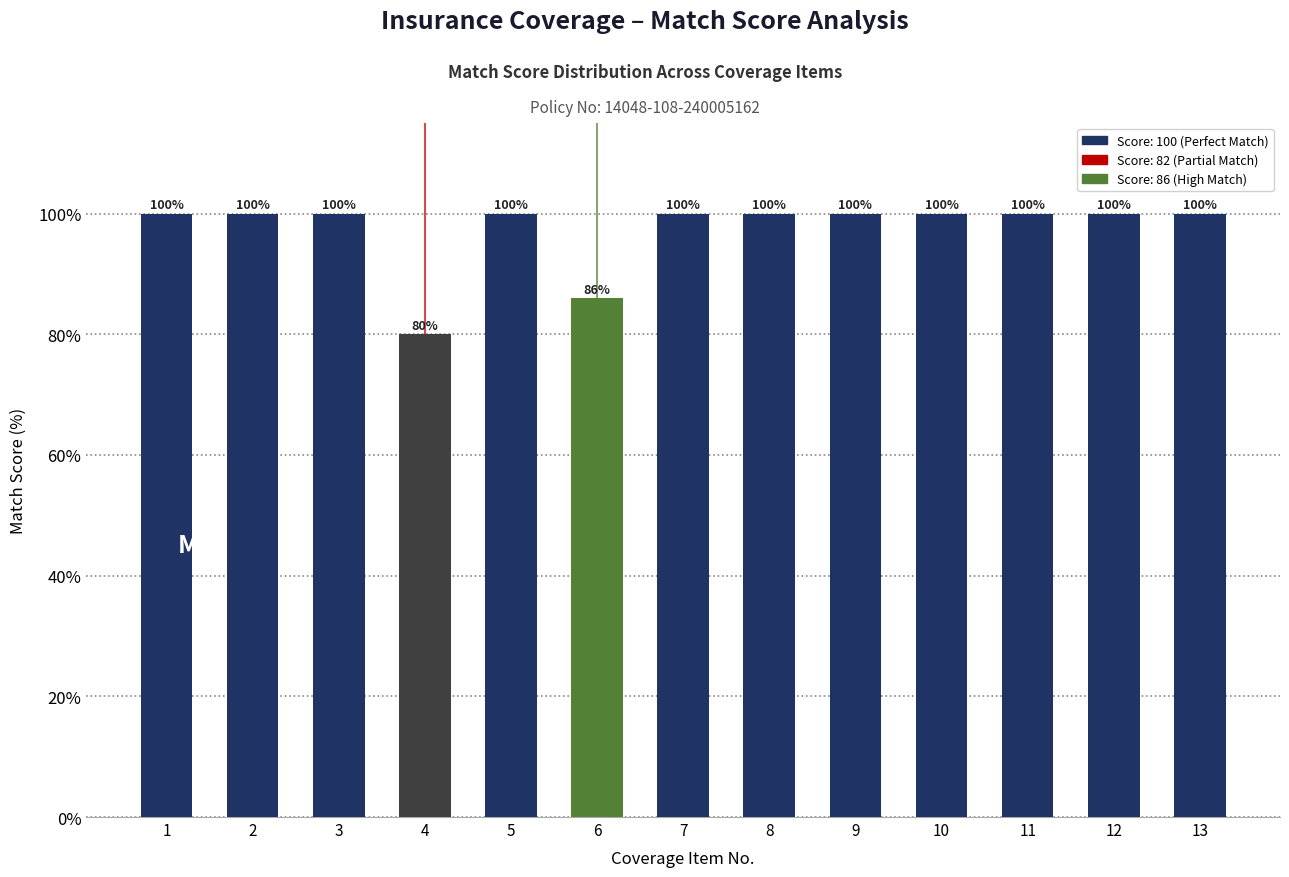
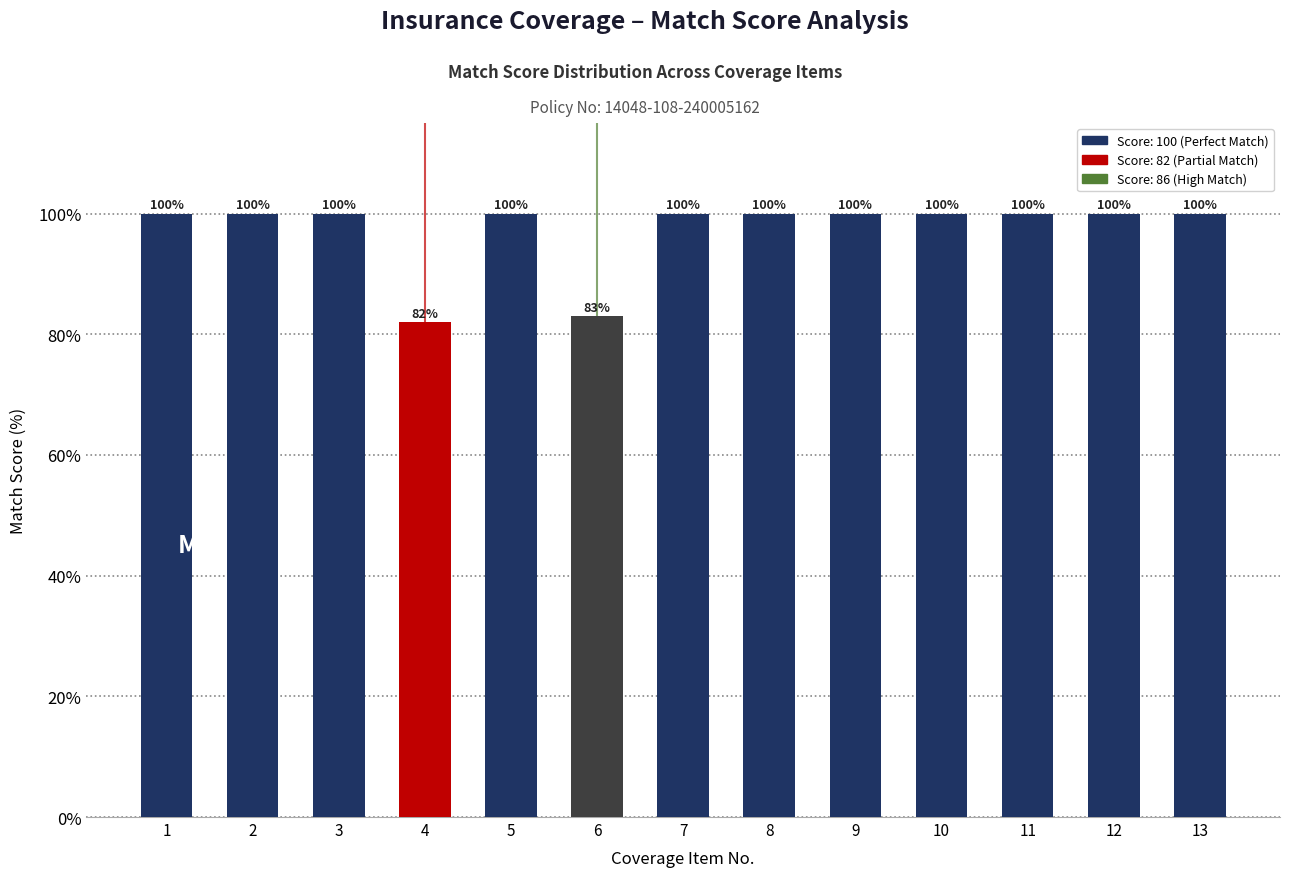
4: 80% -> 82%
6: 86% -> 83%
